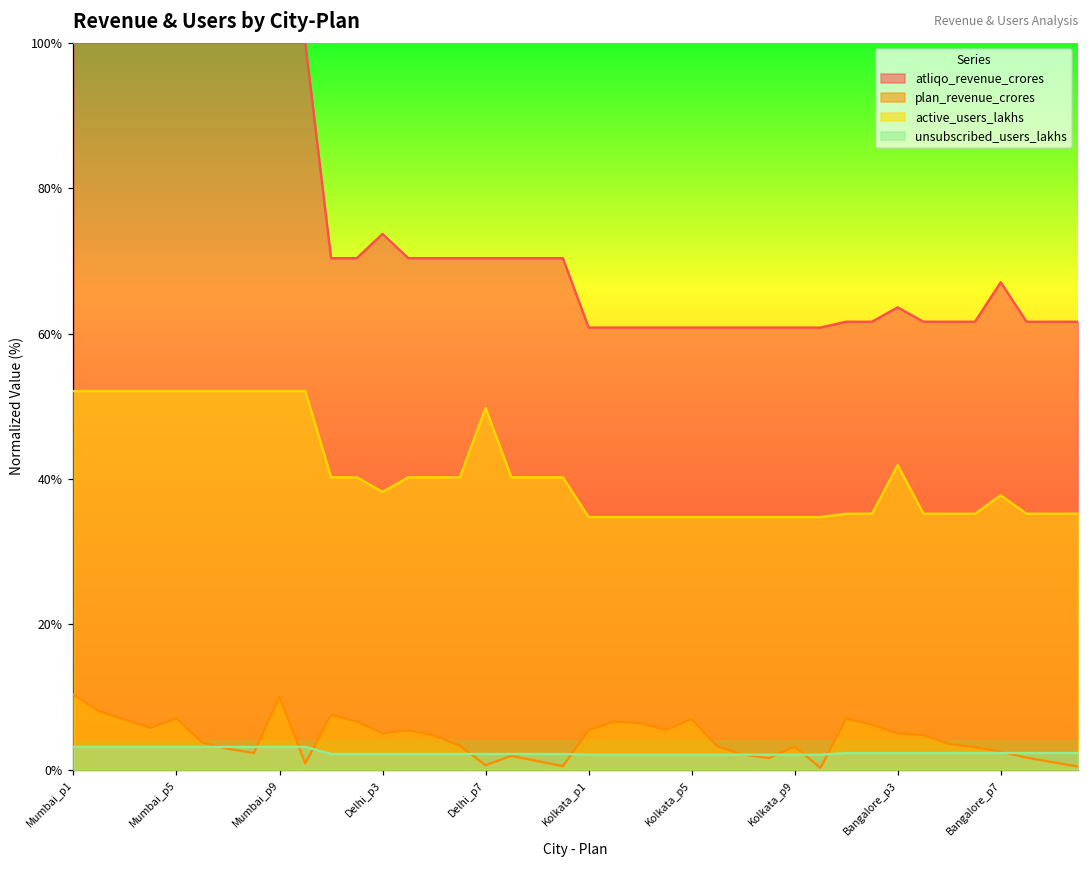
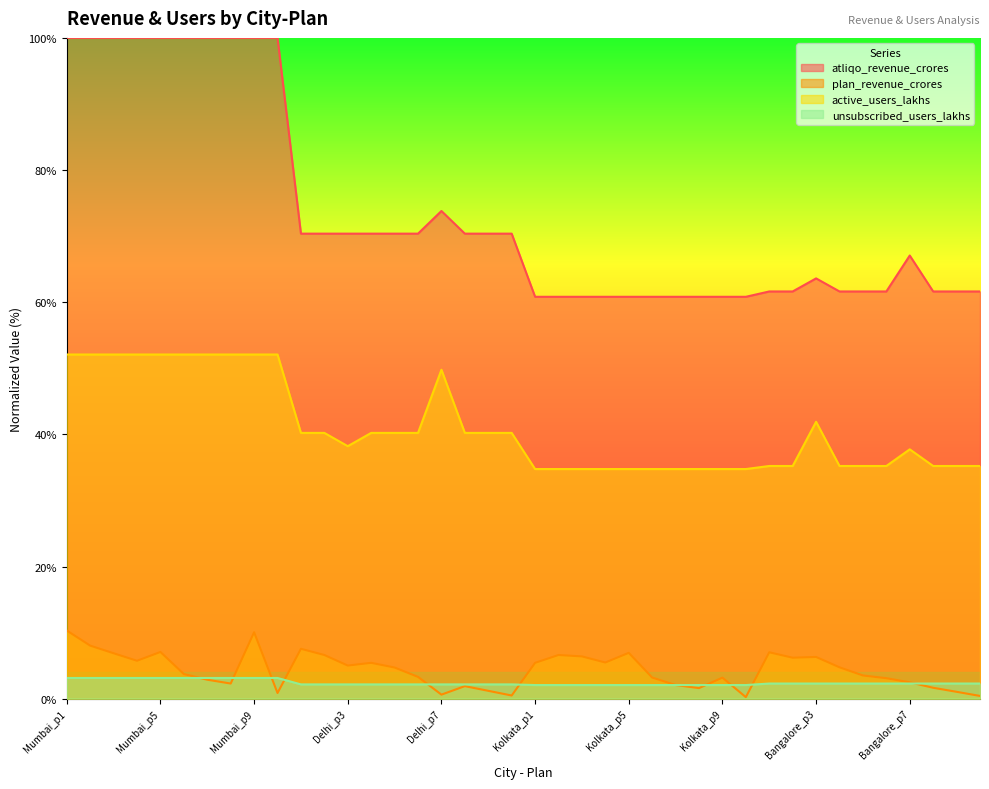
atliqo_revenue_crores, Delhi_p3: 74% -> 70%
atliqo_revenue_crores, Delhi_p7: 70% -> 74%
plan_revenue_crores, Bangalore_p3: 5% -> 6%
